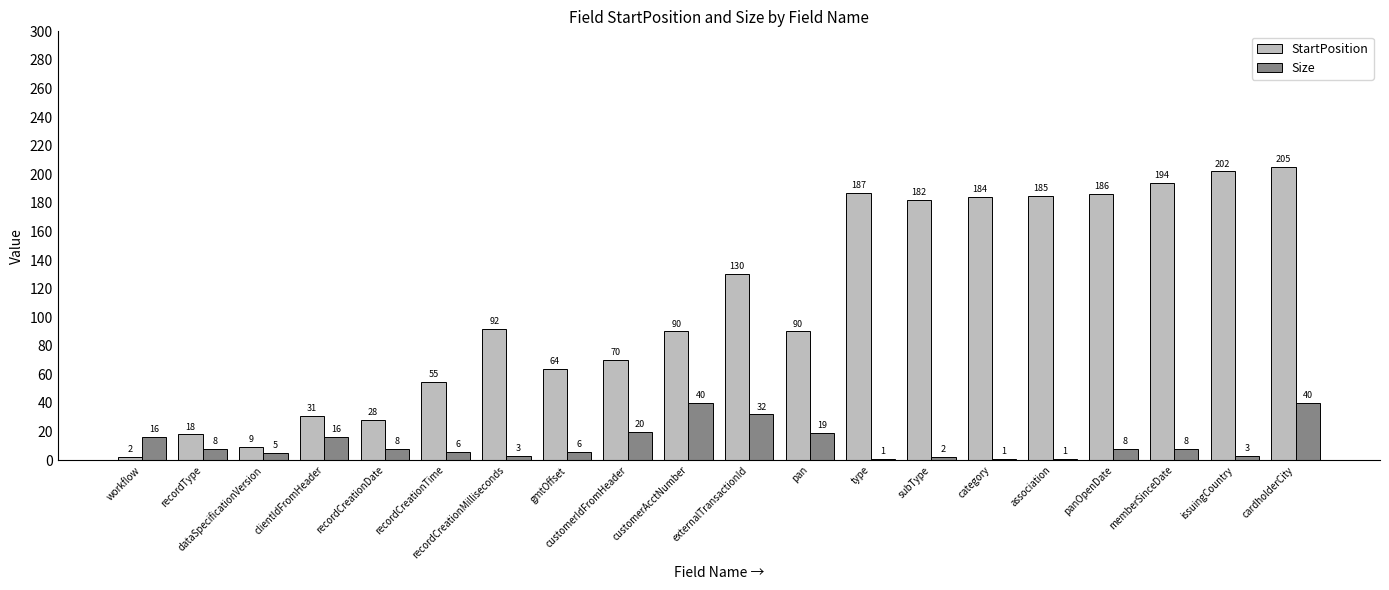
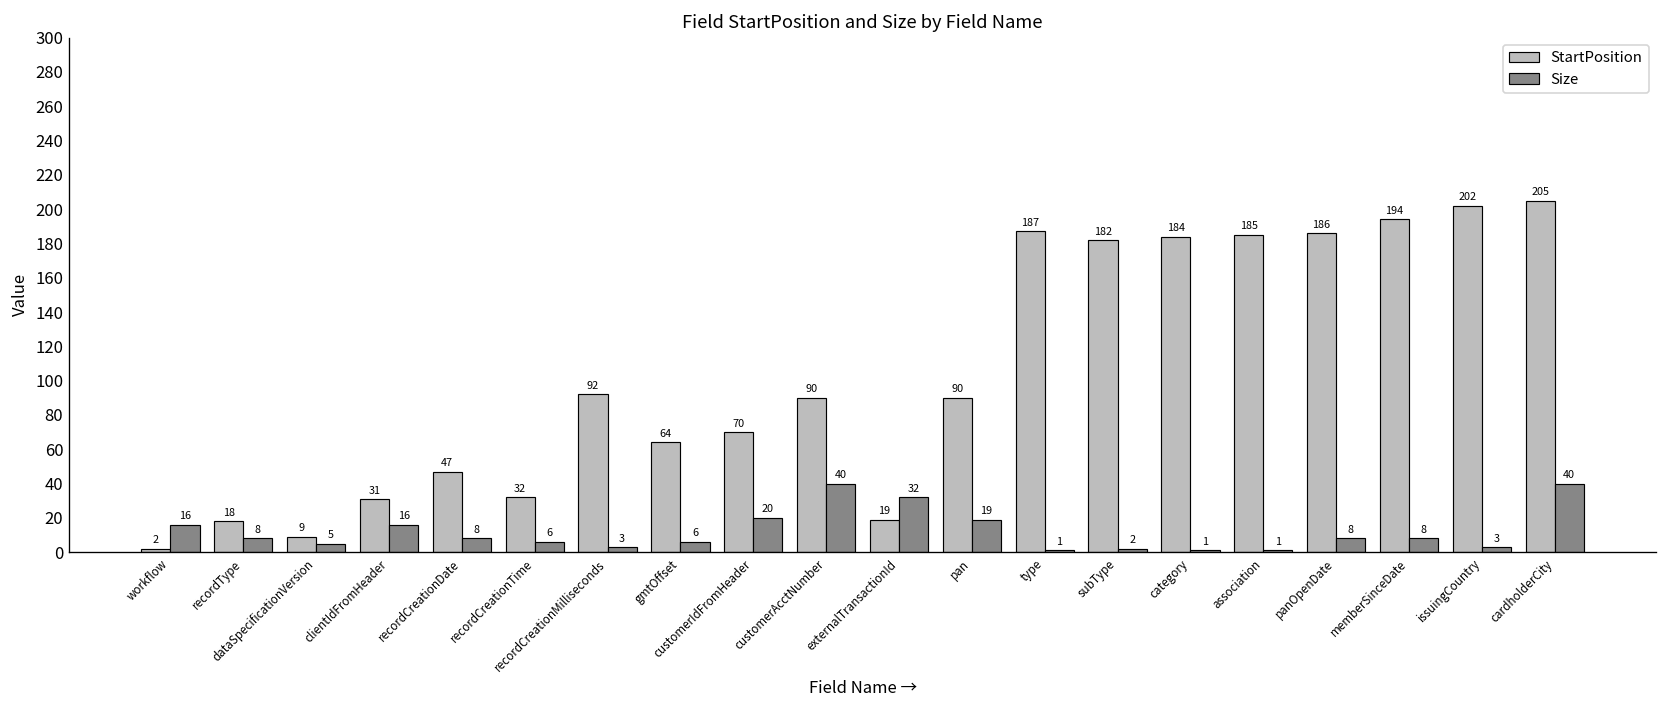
StartPosition, recordCreationDate: 28 -> 47
StartPosition, recordCreationTime: 55 -> 32
StartPosition, externalTransactionId: 130 -> 19
